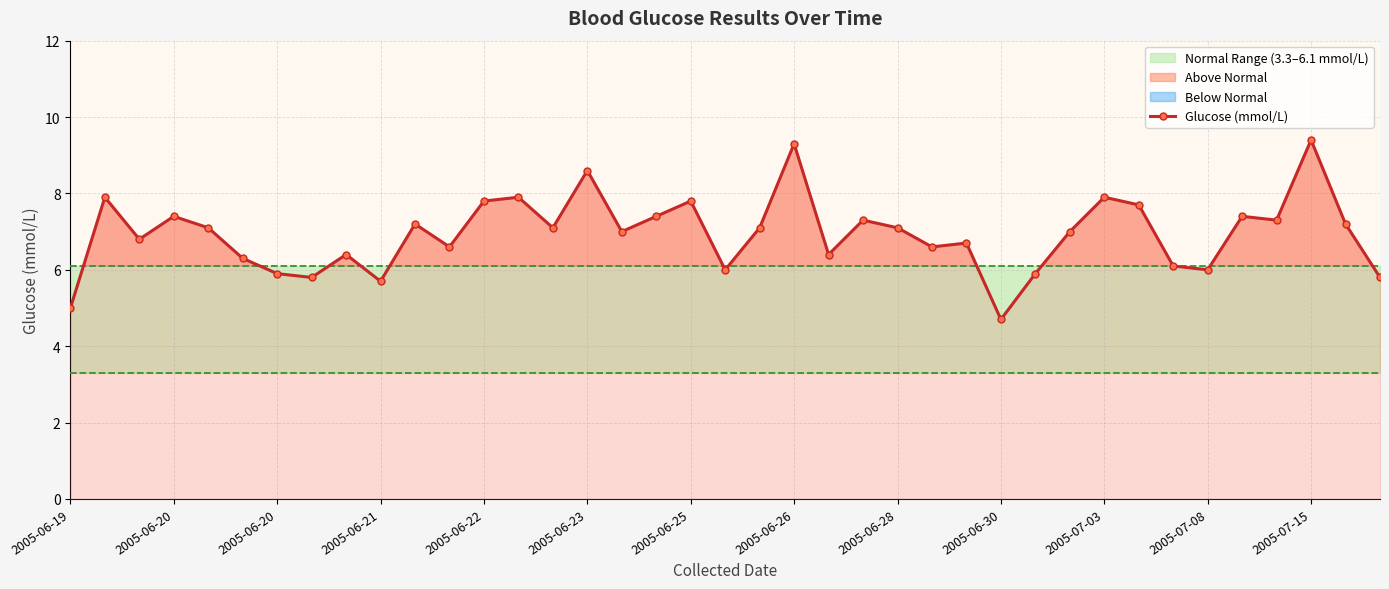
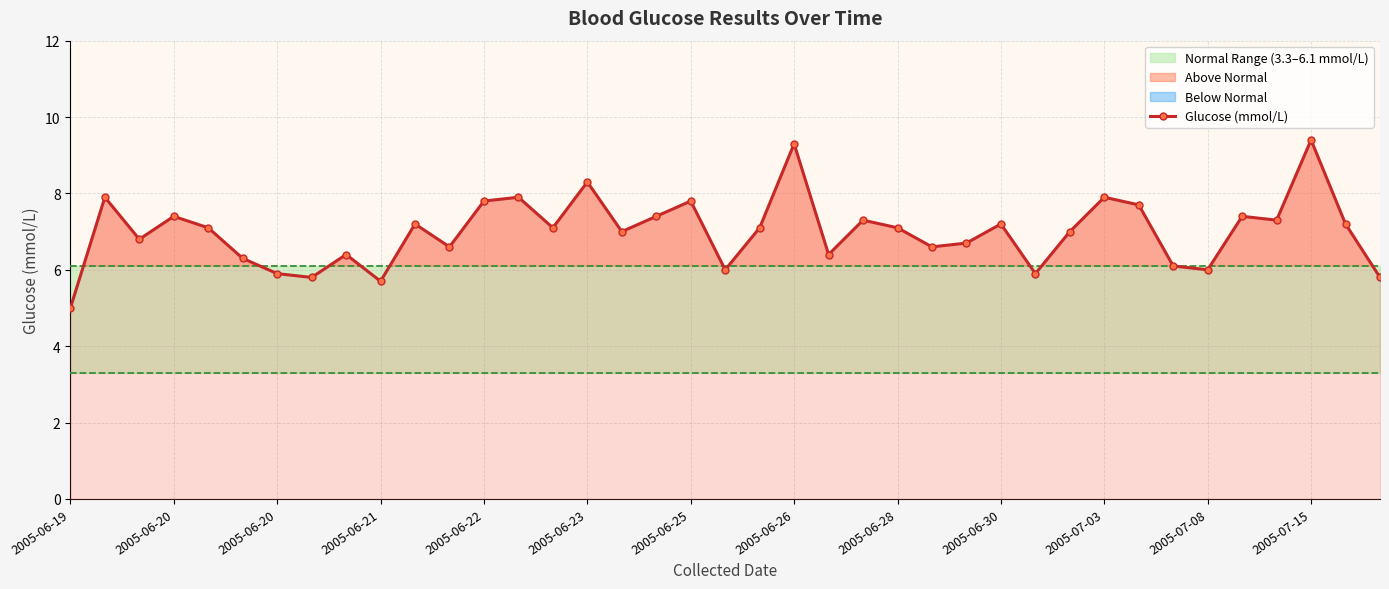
Glucose (mmol/L), 2005-06-23: 8.6 -> 8.3
Glucose (mmol/L), 2005-06-30: 4.7 -> 7.2
